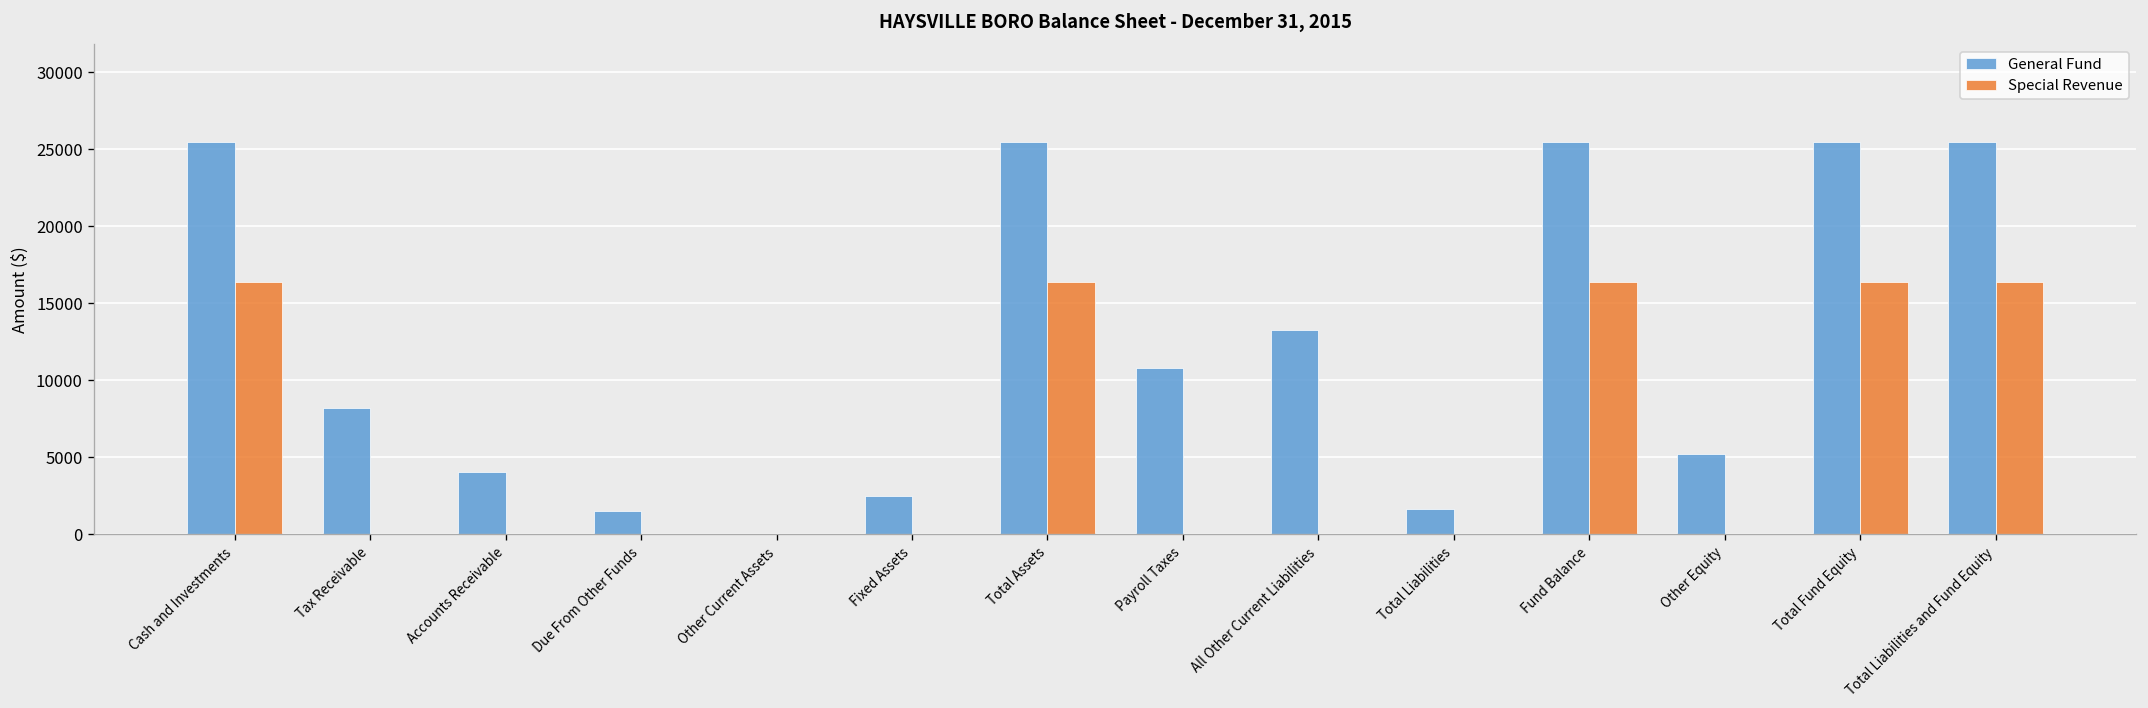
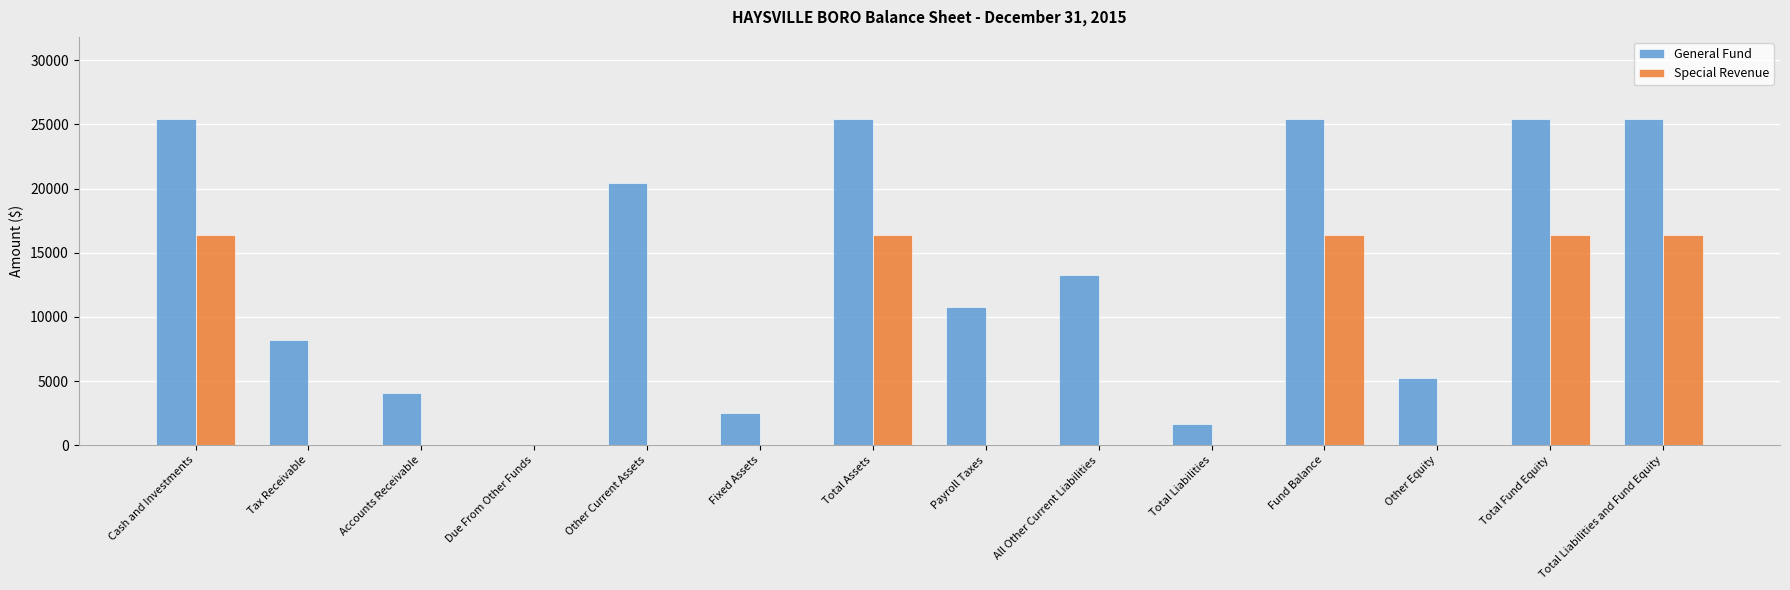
General Fund, Due From Other Funds: 1500 -> 0
General Fund, Other Current Assets: 0 -> 20400
